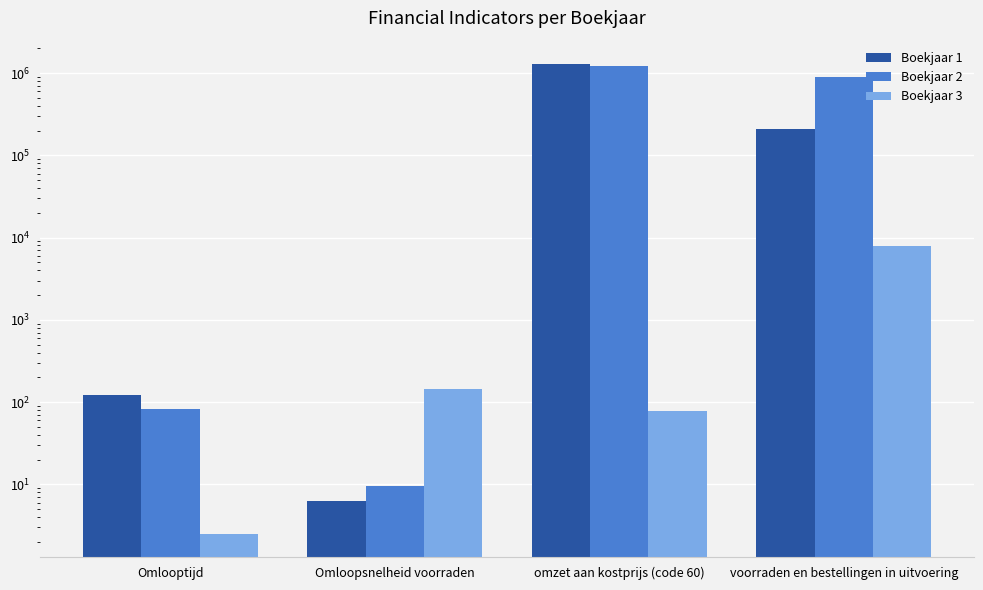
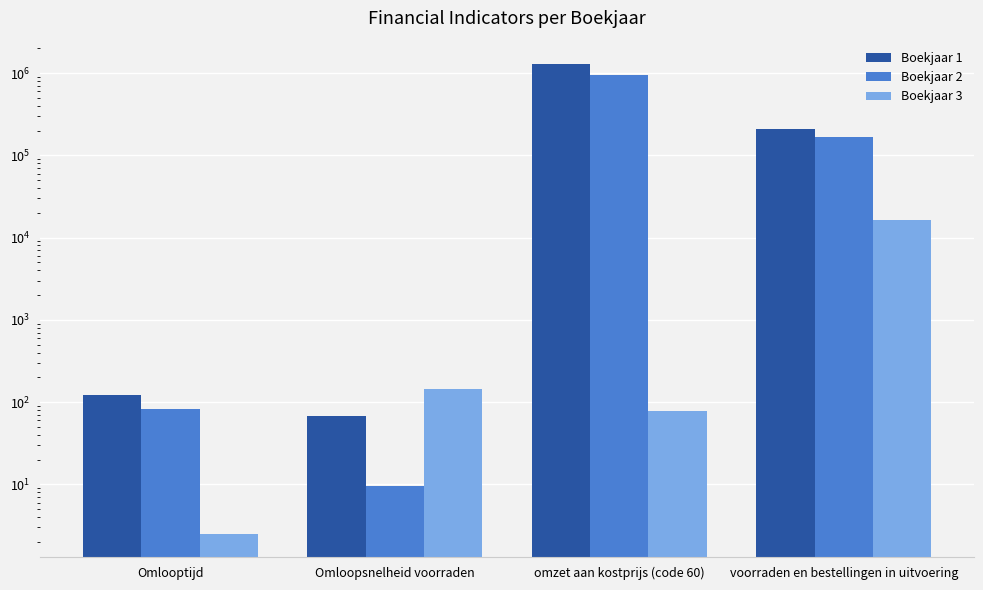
Boekjaar 1, Omloopsnelheid voorraden: 6 -> 70
Boekjaar 2, omzet aan kostprijs (code 60): 1200000 -> 900000
Boekjaar 2, voorraden en bestellingen in uitvoering: 900000 -> 170000
Boekjaar 3, voorraden en bestellingen in uitvoering: 8000 -> 16000
